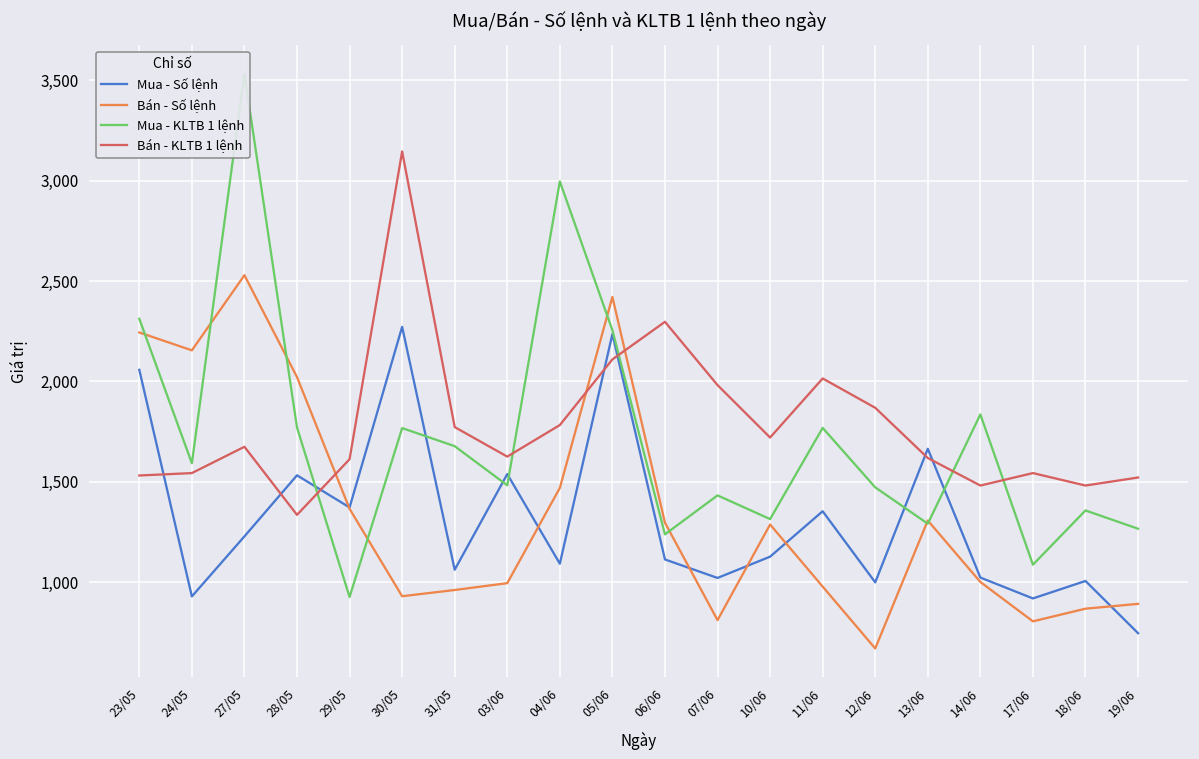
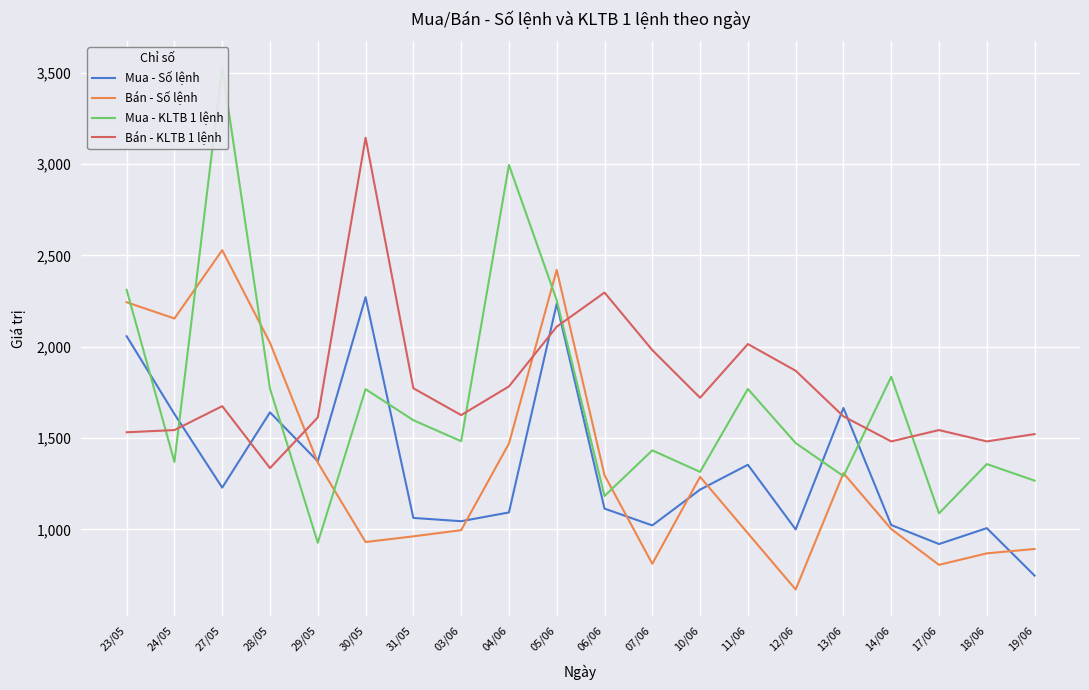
Mua - Số lệnh, 24/05: 930 -> 1,630
Mua - KLTB 1 lệnh, 24/05: 1,590 -> 1,370
Mua - Số lệnh, 28/05: 1,530 -> 1,640
Mua - KLTB 1 lệnh, 31/05: 1,680 -> 1,600
Mua - Số lệnh, 03/06: 1,540 -> 1,050
Mua - KLTB 1 lệnh, 06/06: 1,240 -> 1,180
Mua - Số lệnh, 10/06: 1,130 -> 1,220
